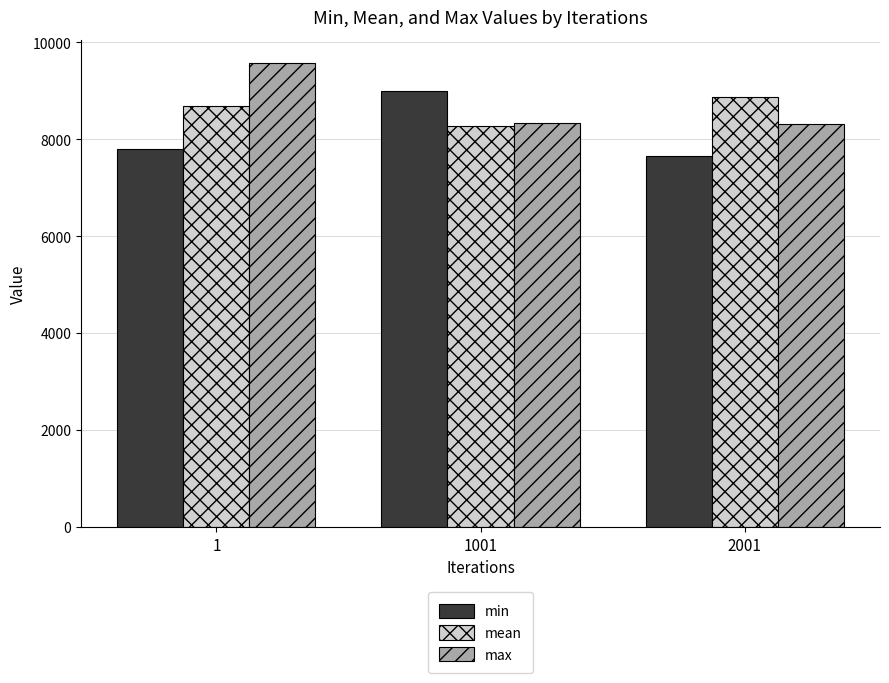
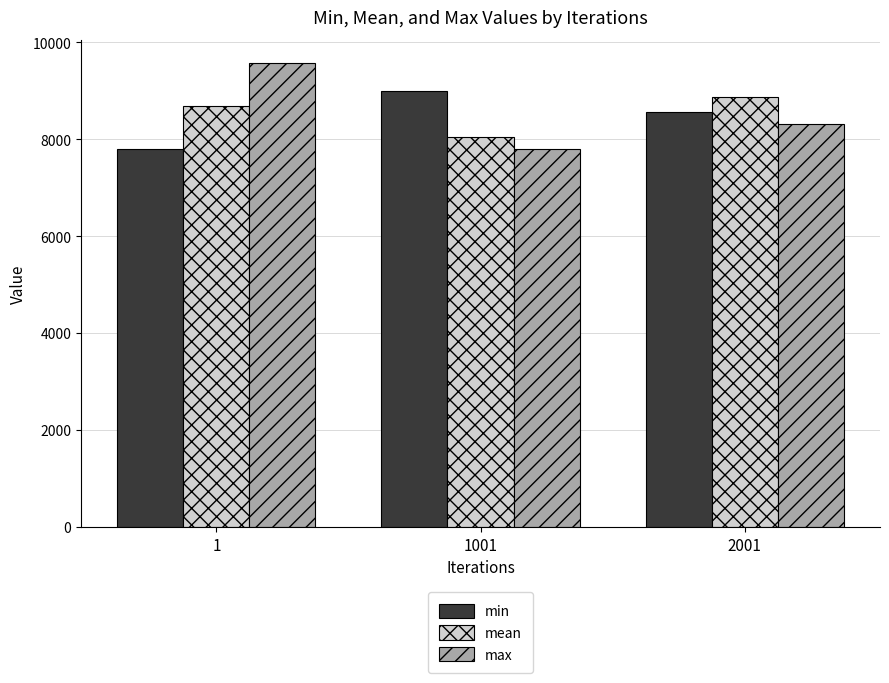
mean, 1001: 8300 -> 8000
max, 1001: 8300 -> 7800
min, 2001: 7700 -> 8600
